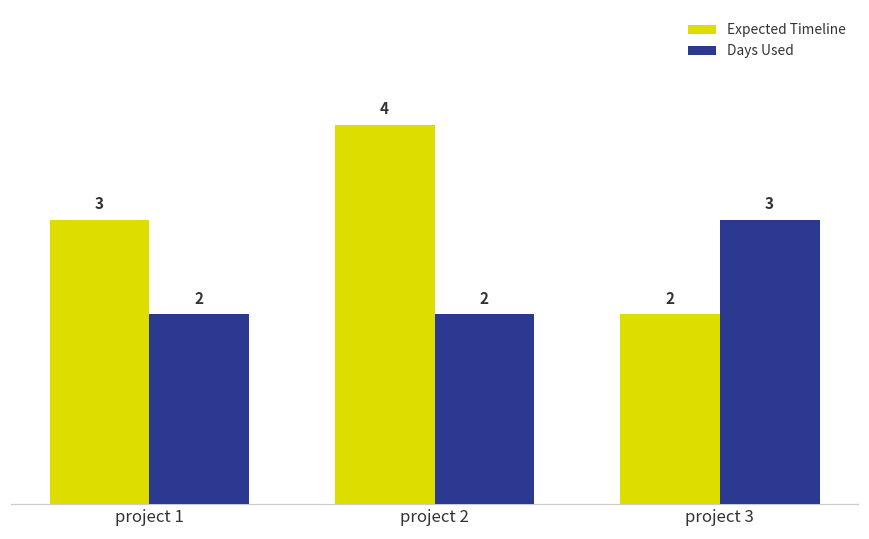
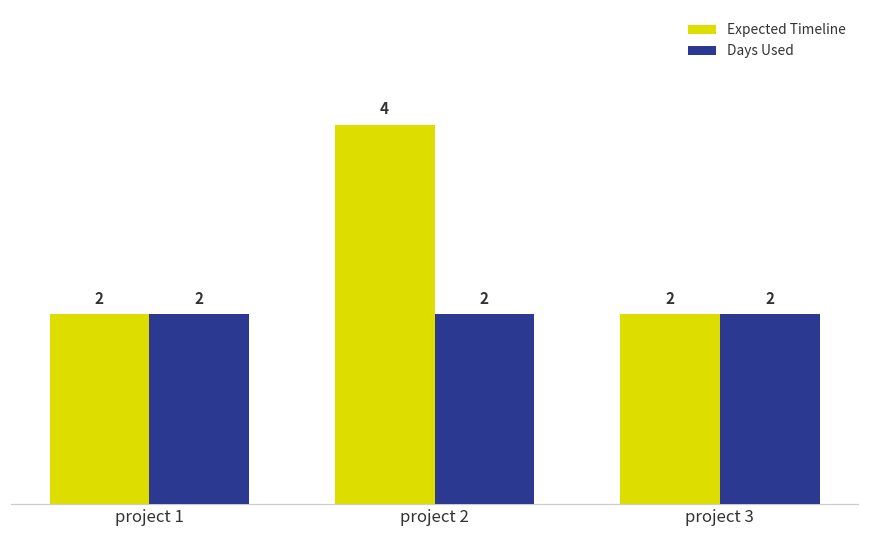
Expected Timeline, project 1: 3 -> 2
Days Used, project 3: 3 -> 2
